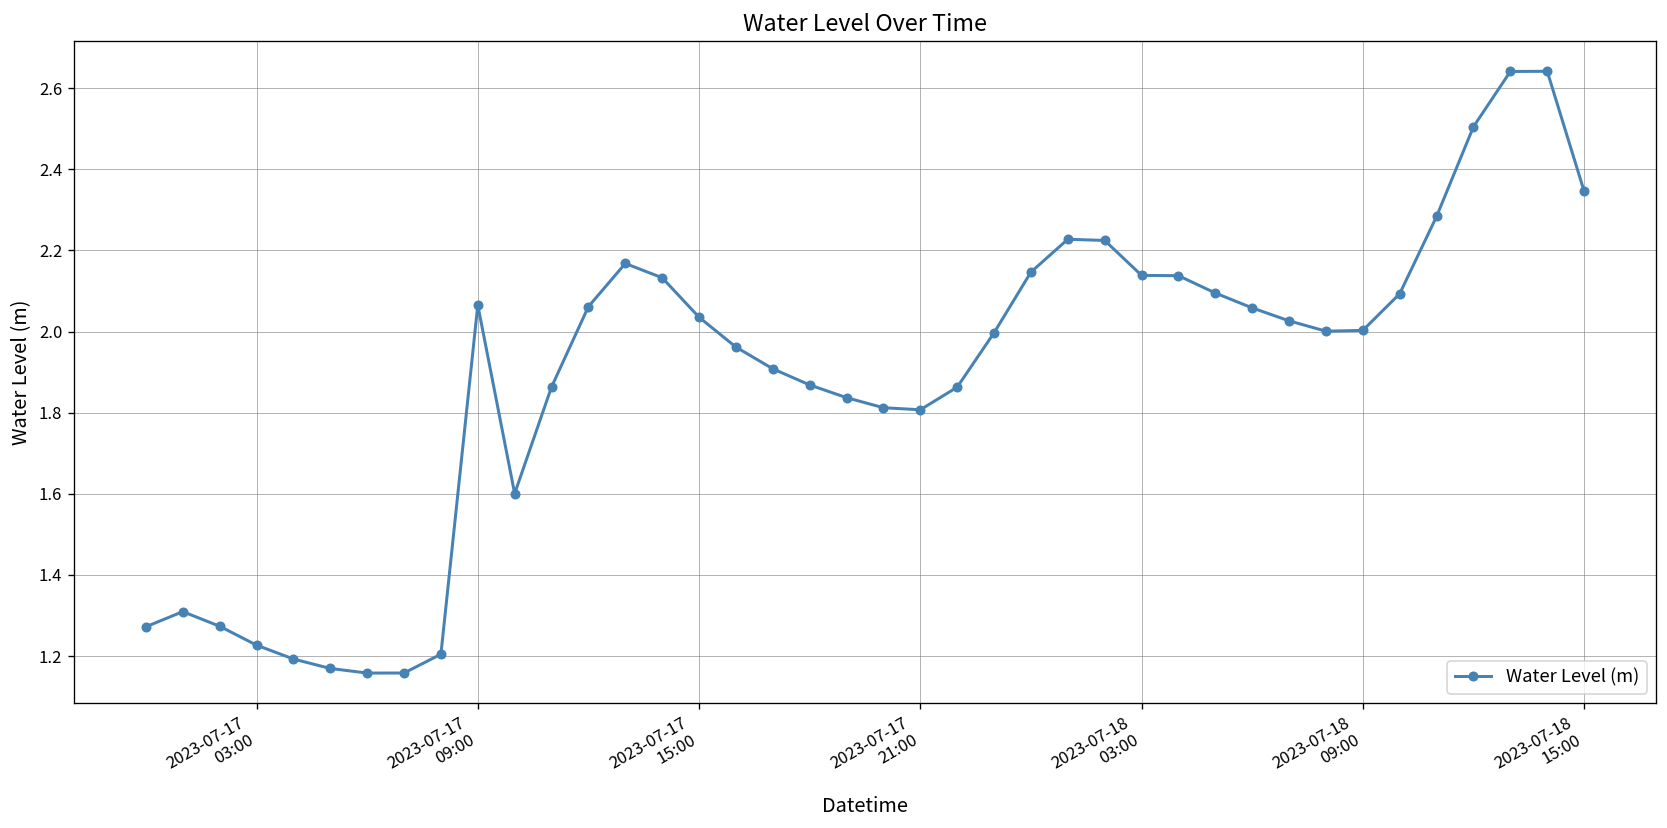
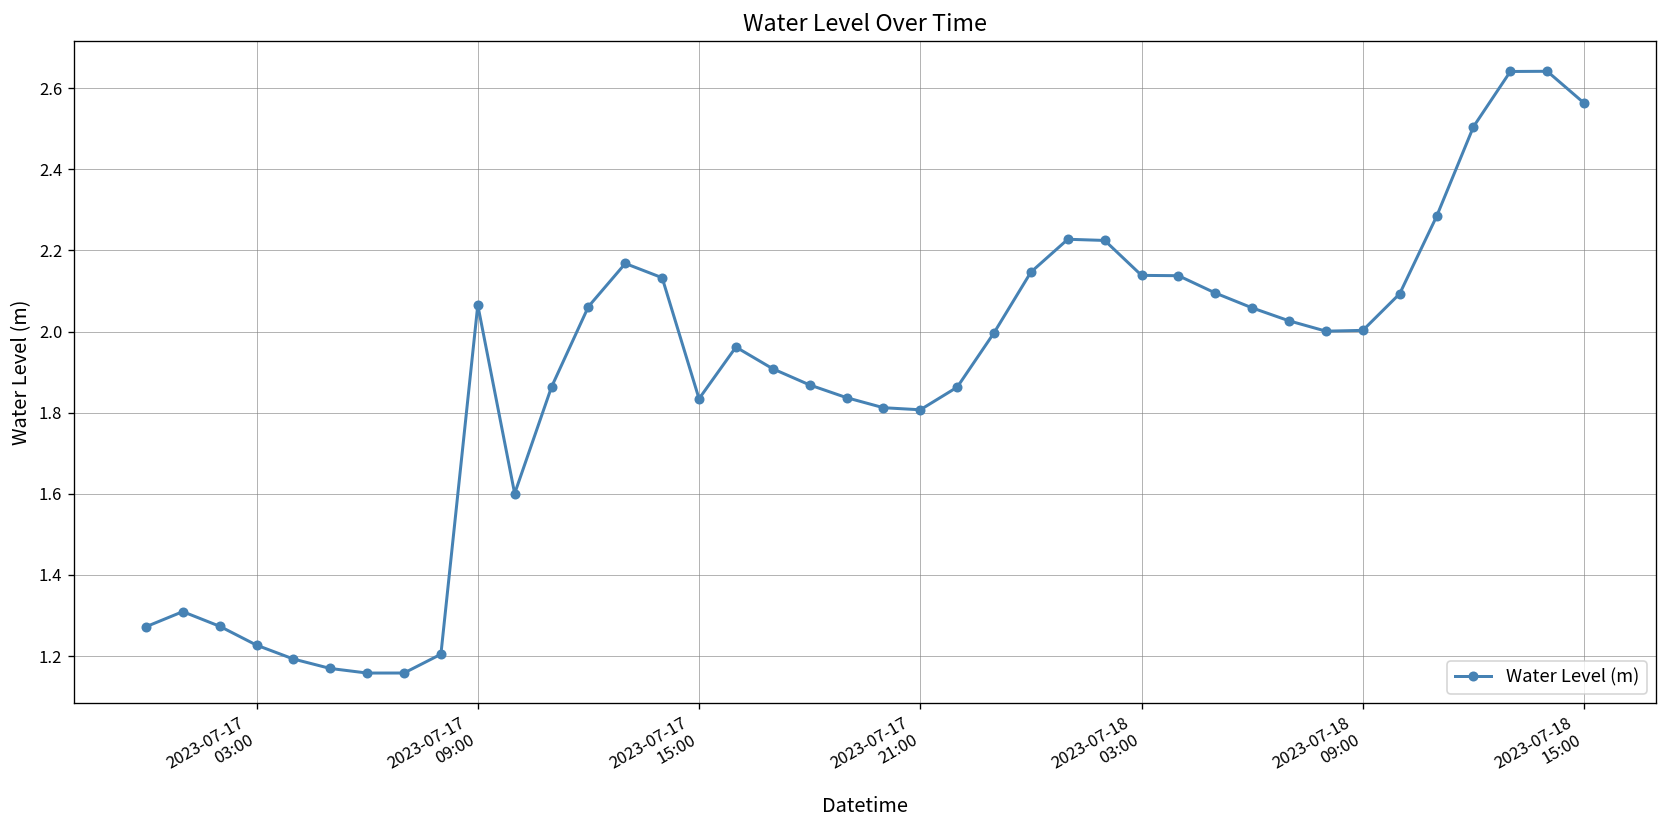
2023-07-17 15:00: 2.04 -> 1.83
2023-07-18 15:00: 2.35 -> 2.56
